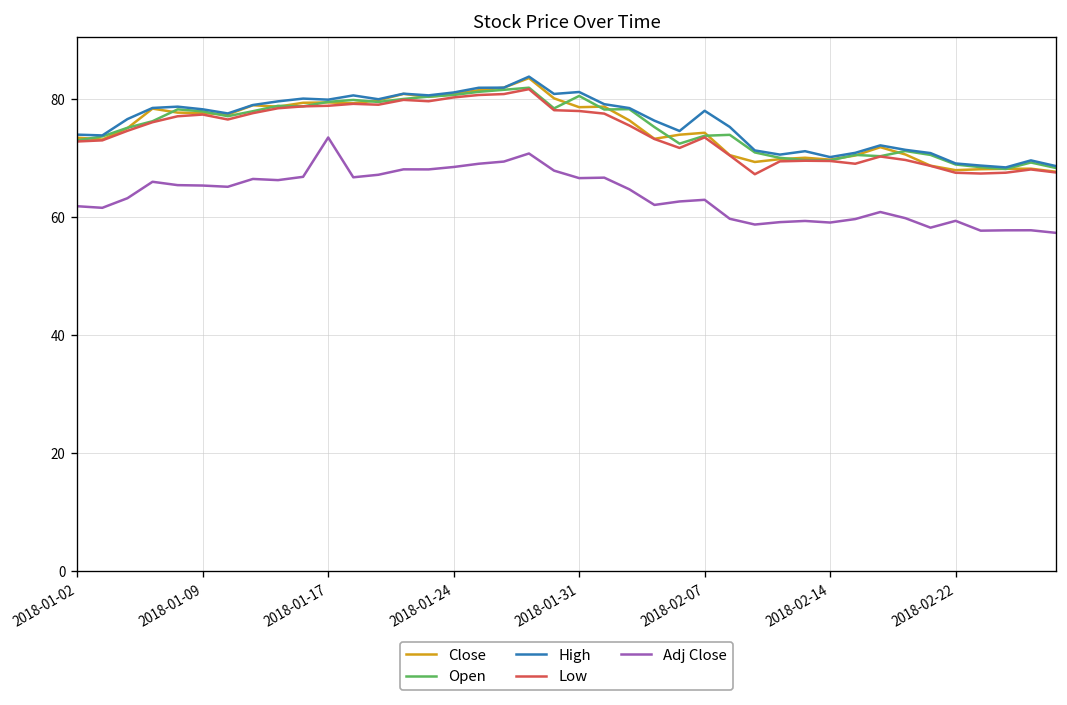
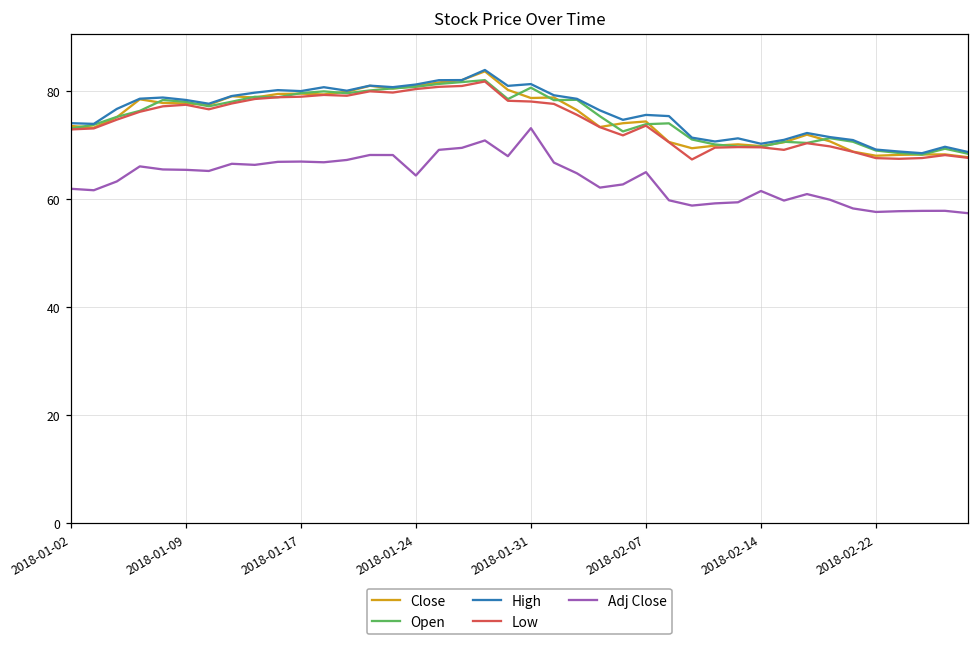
Adj Close, 2018-01-17: 74 -> 67
Adj Close, 2018-01-24: 69 -> 64
Adj Close, 2018-01-31: 67 -> 73
High, 2018-02-07: 78 -> 76
Adj Close, 2018-02-07: 63 -> 65
Adj Close, 2018-02-14: 59 -> 61
Adj Close, 2018-02-22: 59 -> 58
